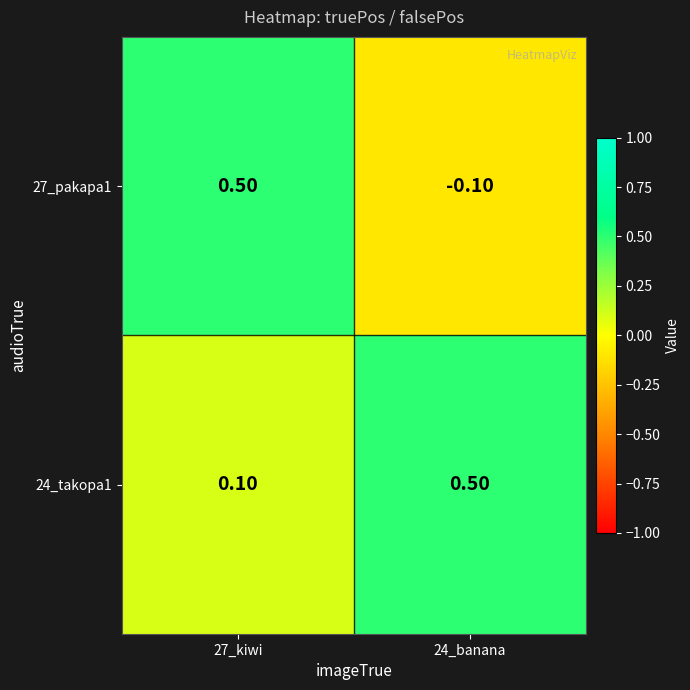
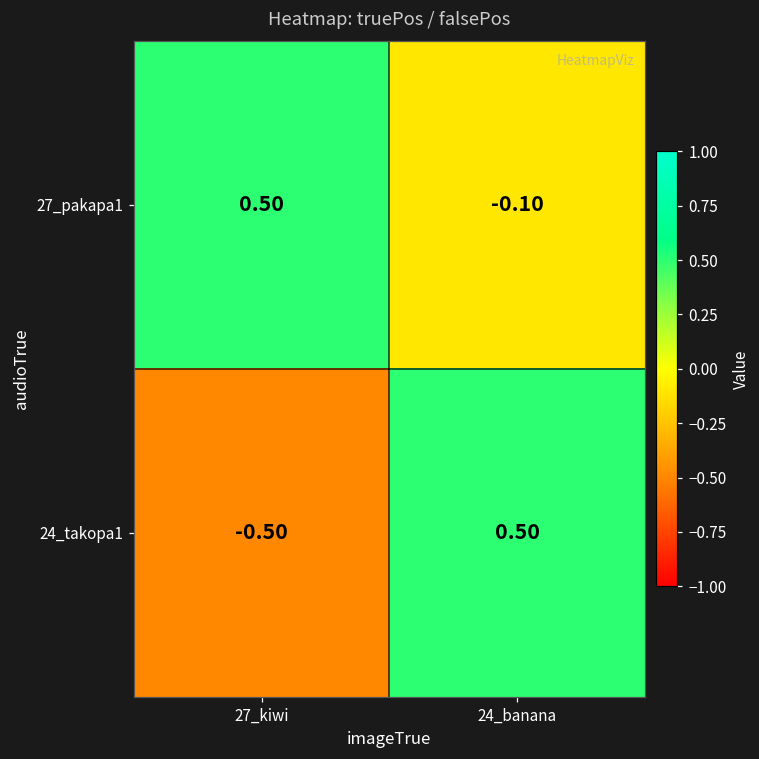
24_takopa1, 27_kiwi: 0.10 -> -0.50
